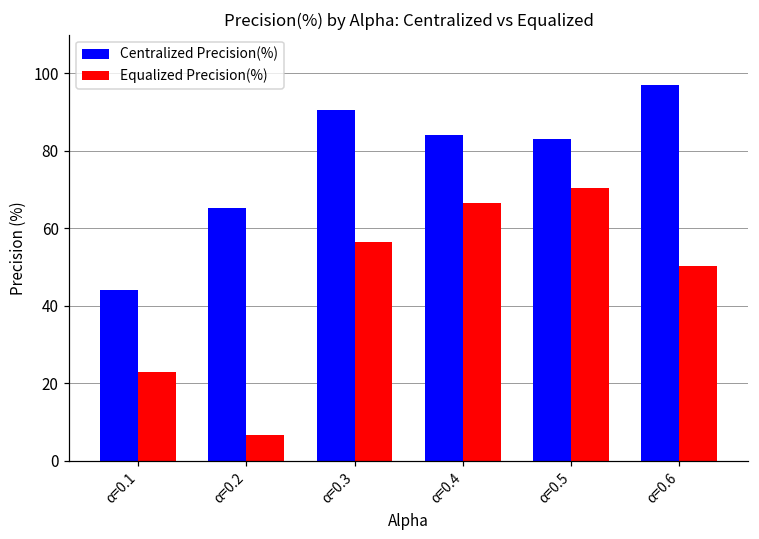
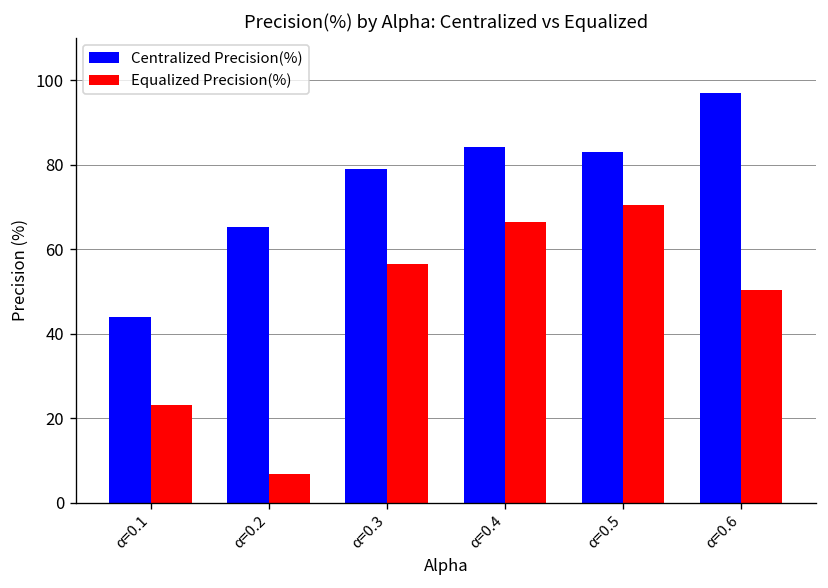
Centralized Precision(%), α=0.3: 91 -> 79
